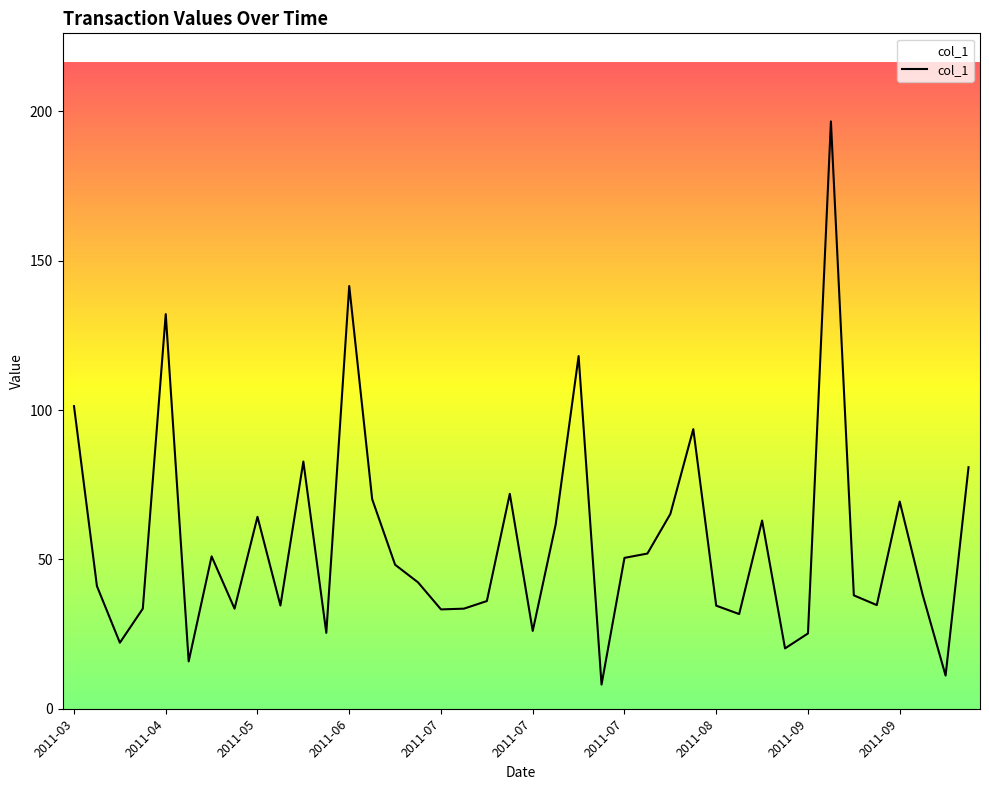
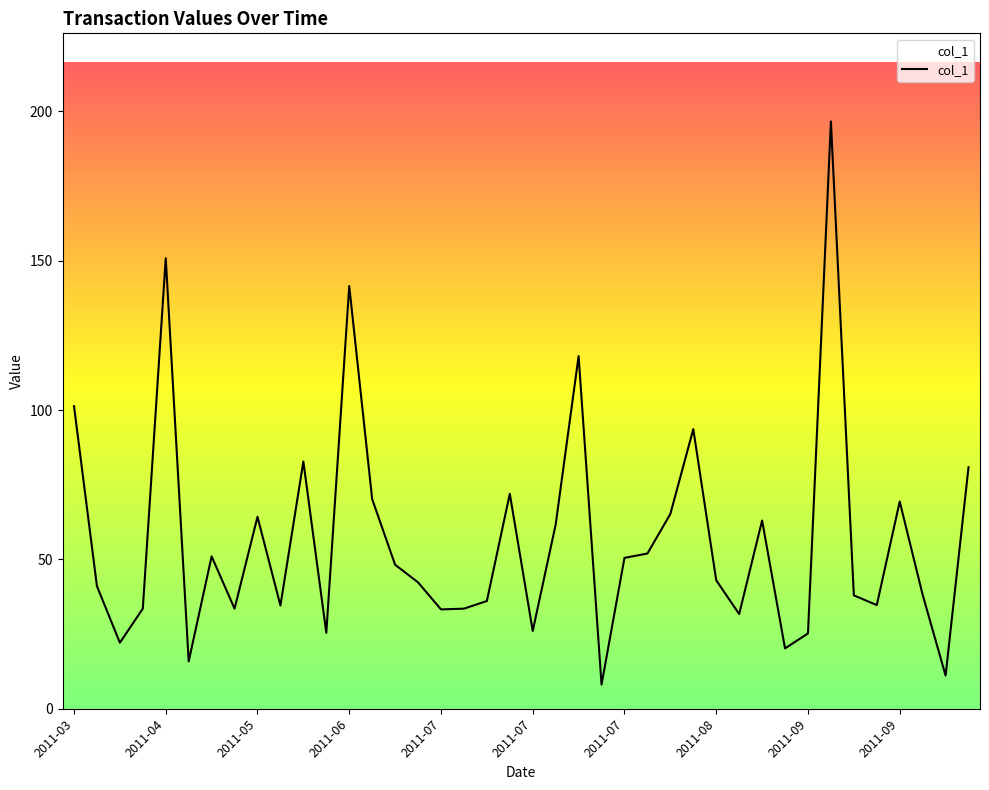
2011-04: 132 -> 151
2011-08: 35 -> 43
